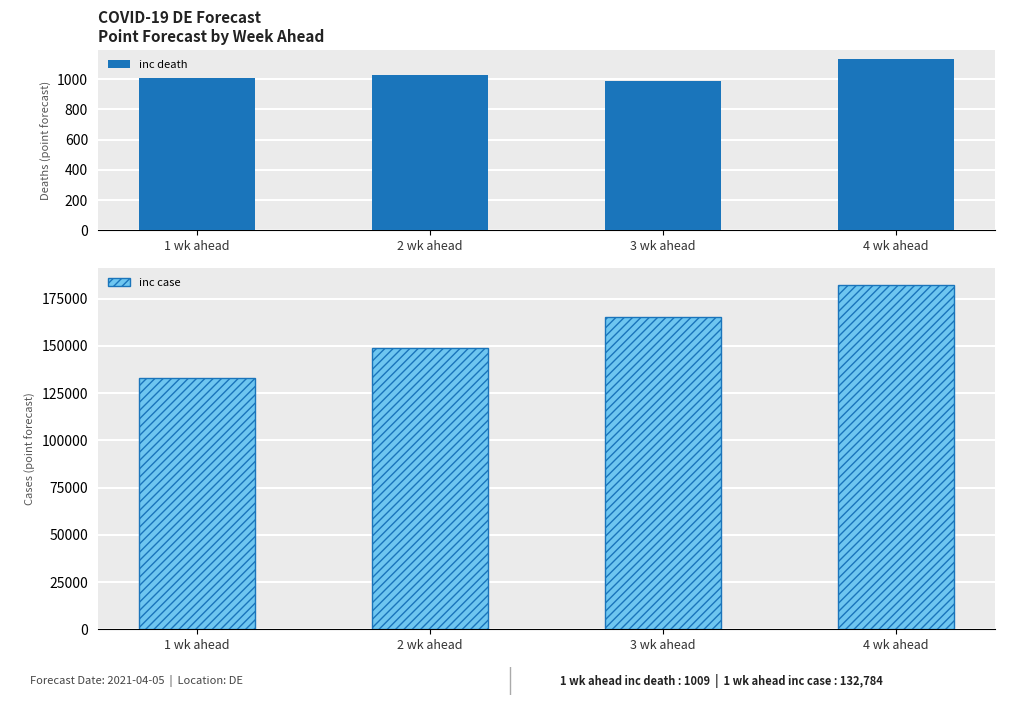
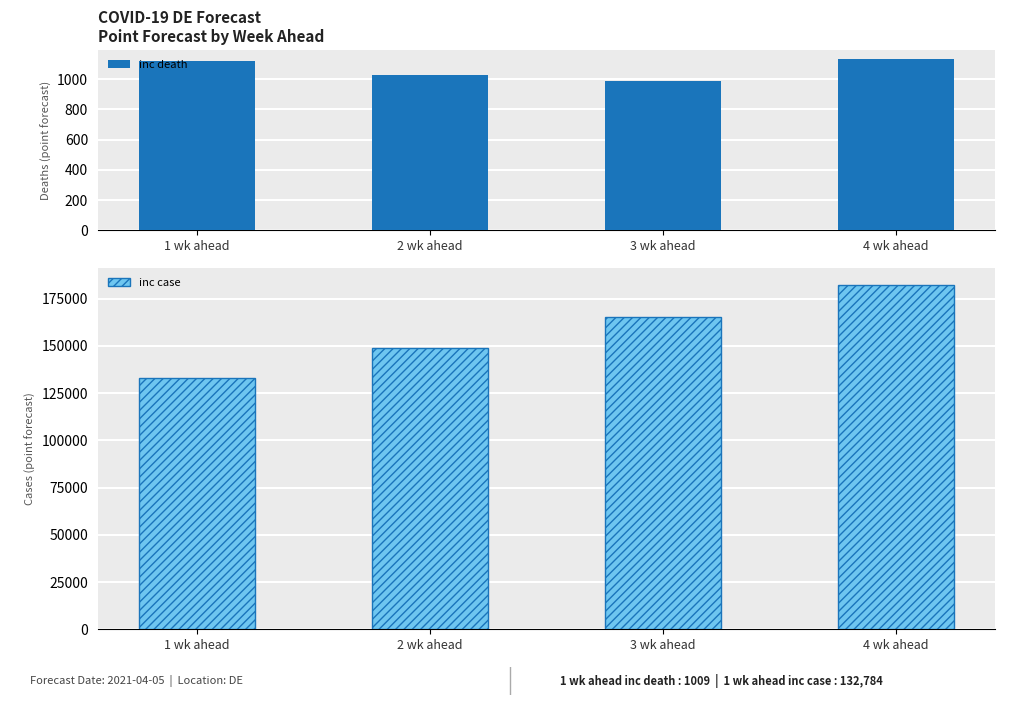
COVID-19 DE Forecast Point Forecast by Week Ahead, 1 wk ahead: 1010 -> 1120
